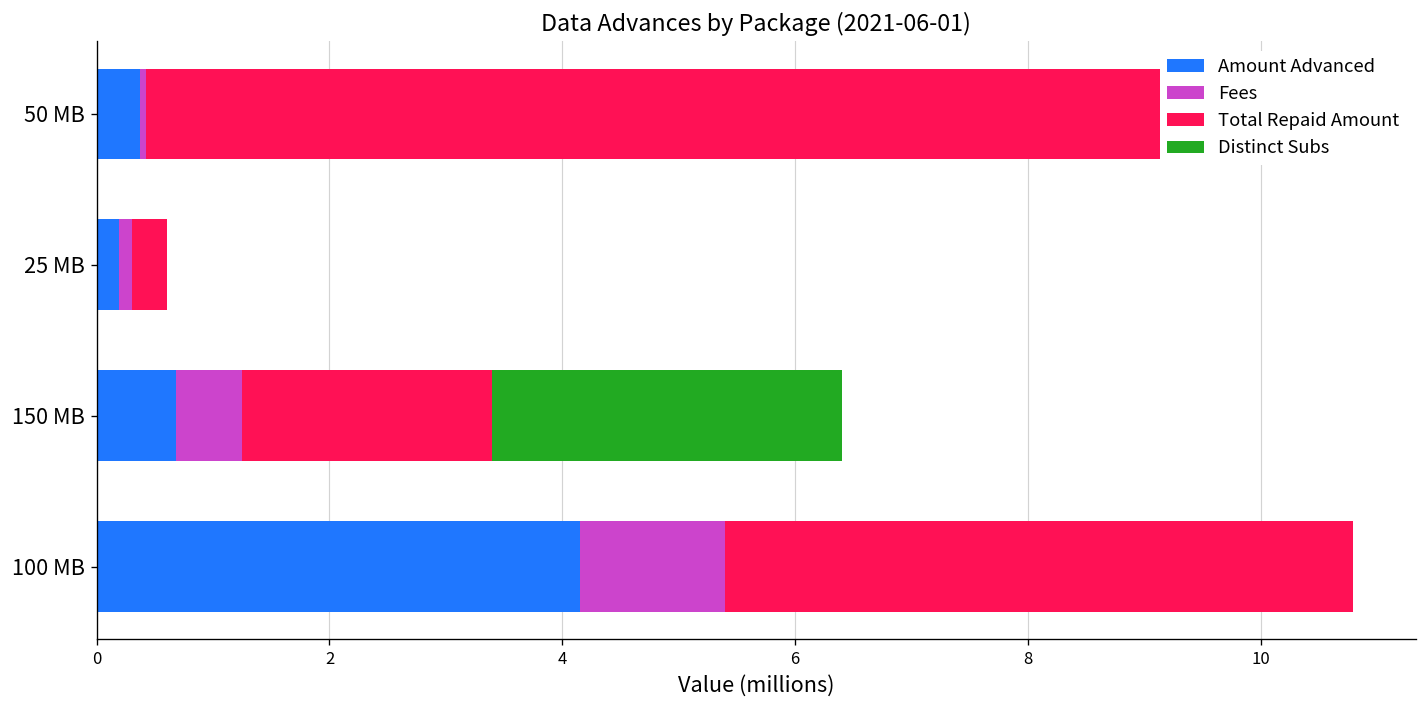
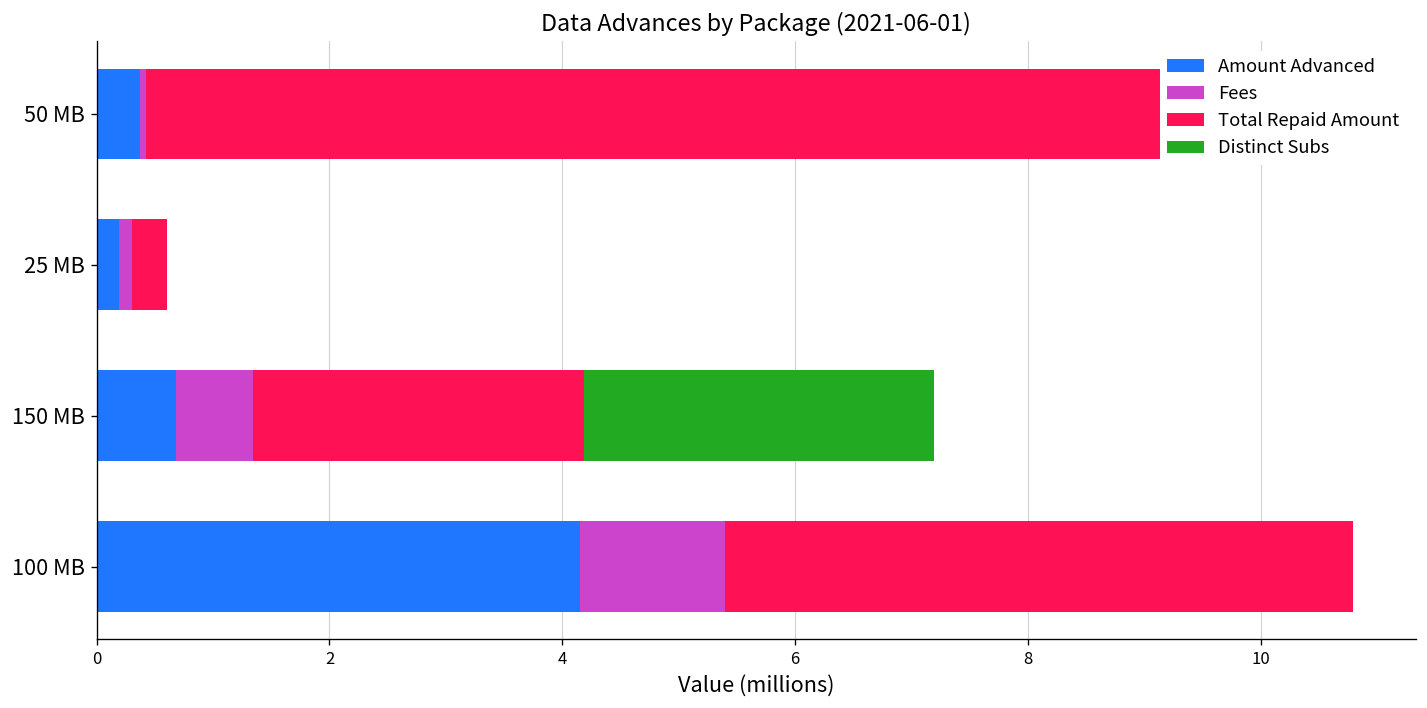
Fees, 150 MB: 0.6 -> 0.7
Total Repaid Amount, 150 MB: 2.1 -> 2.8
